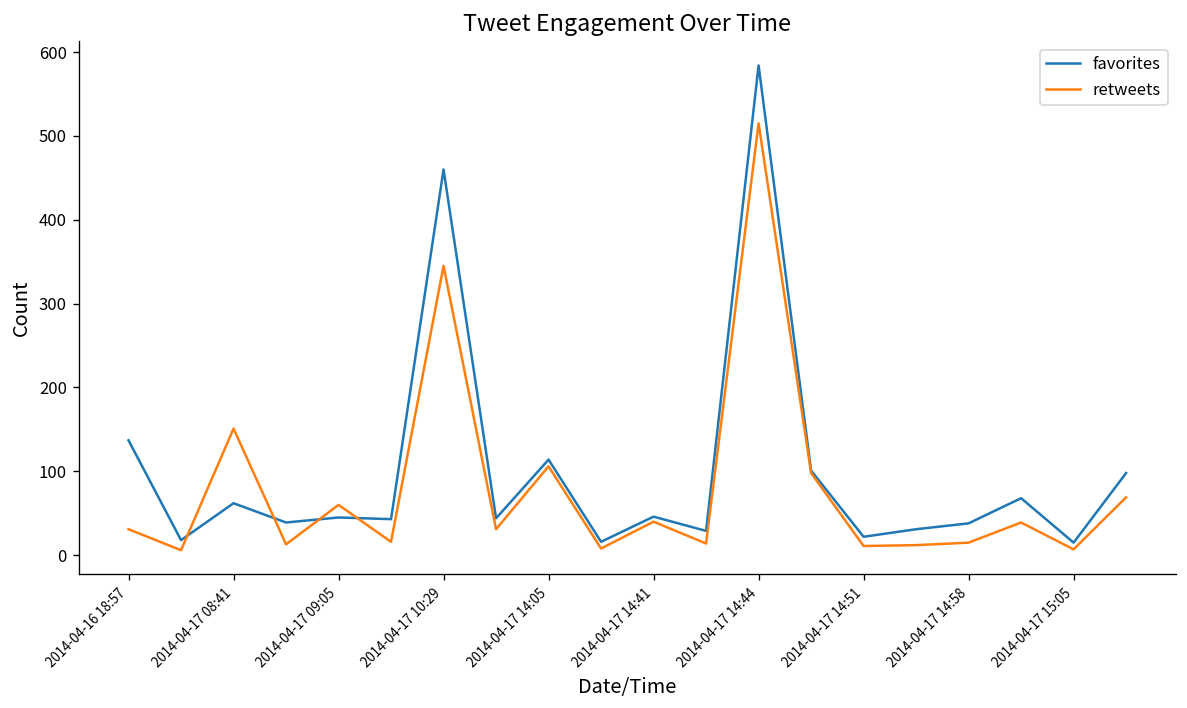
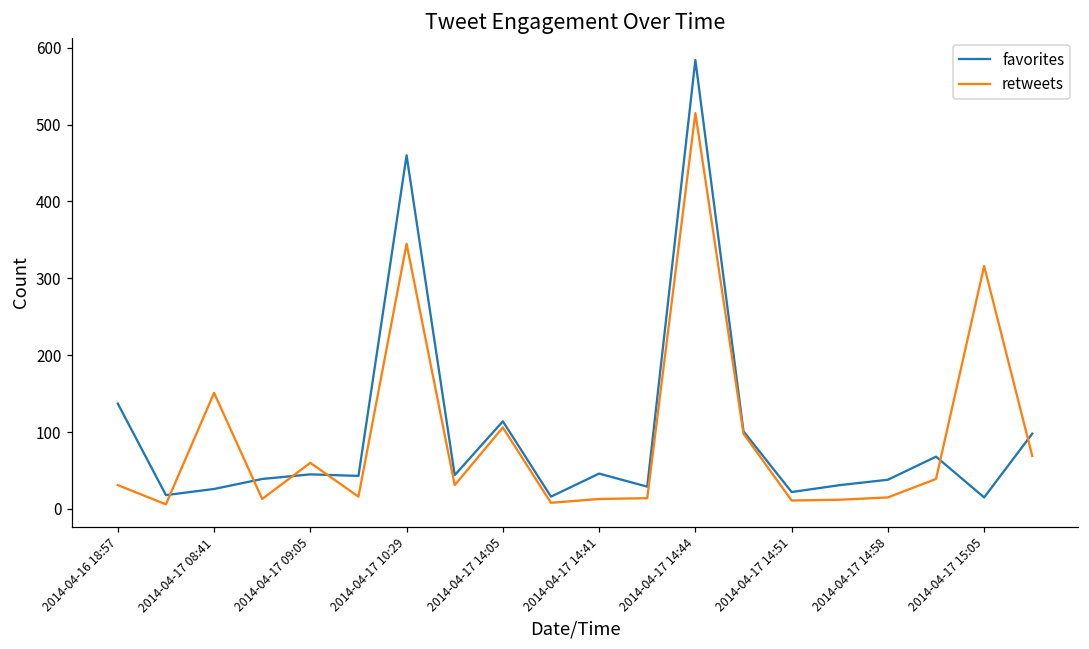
favorites, 2014-04-17 08:41: 60 -> 30
retweets, 2014-04-17 14:41: 40 -> 10
retweets, 2014-04-17 15:05: 10 -> 320
